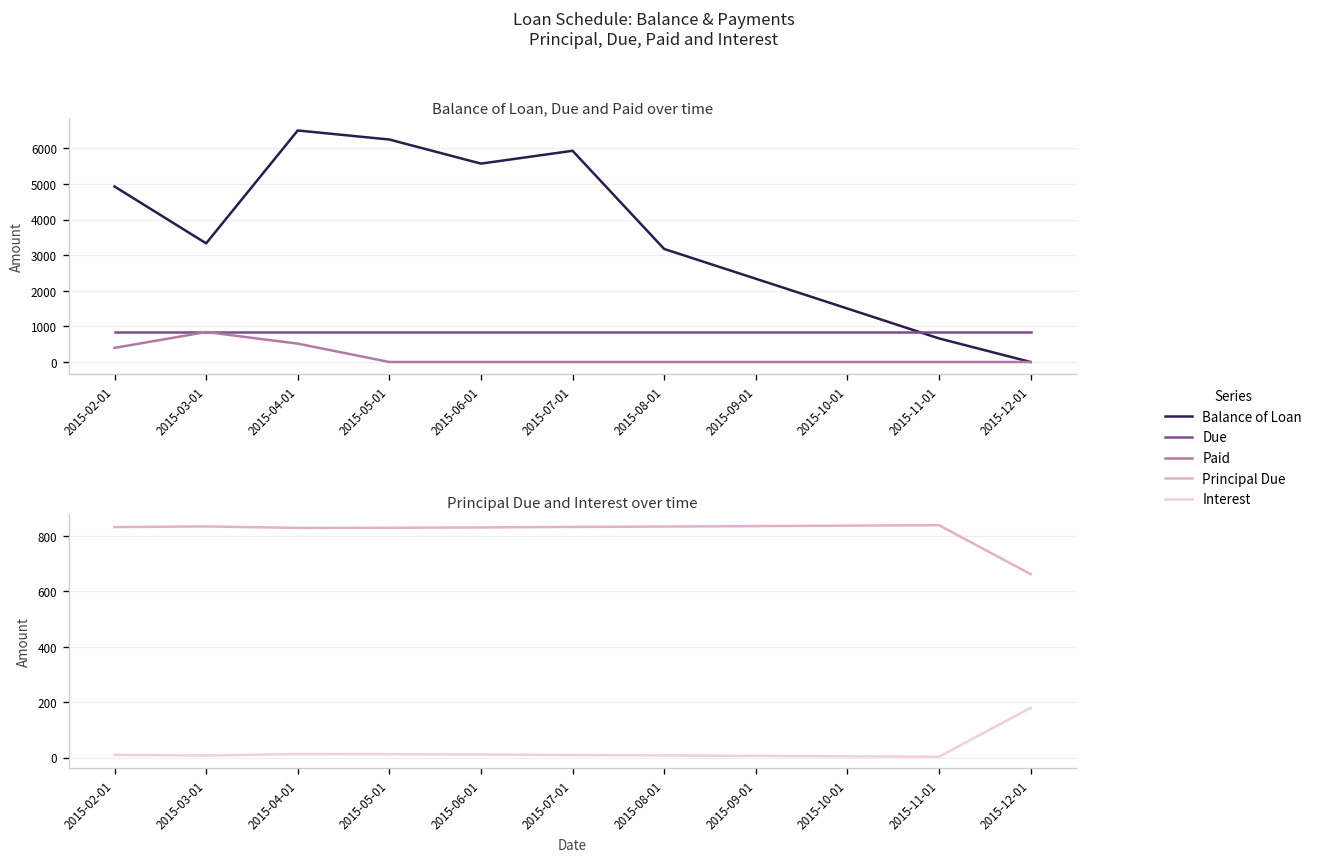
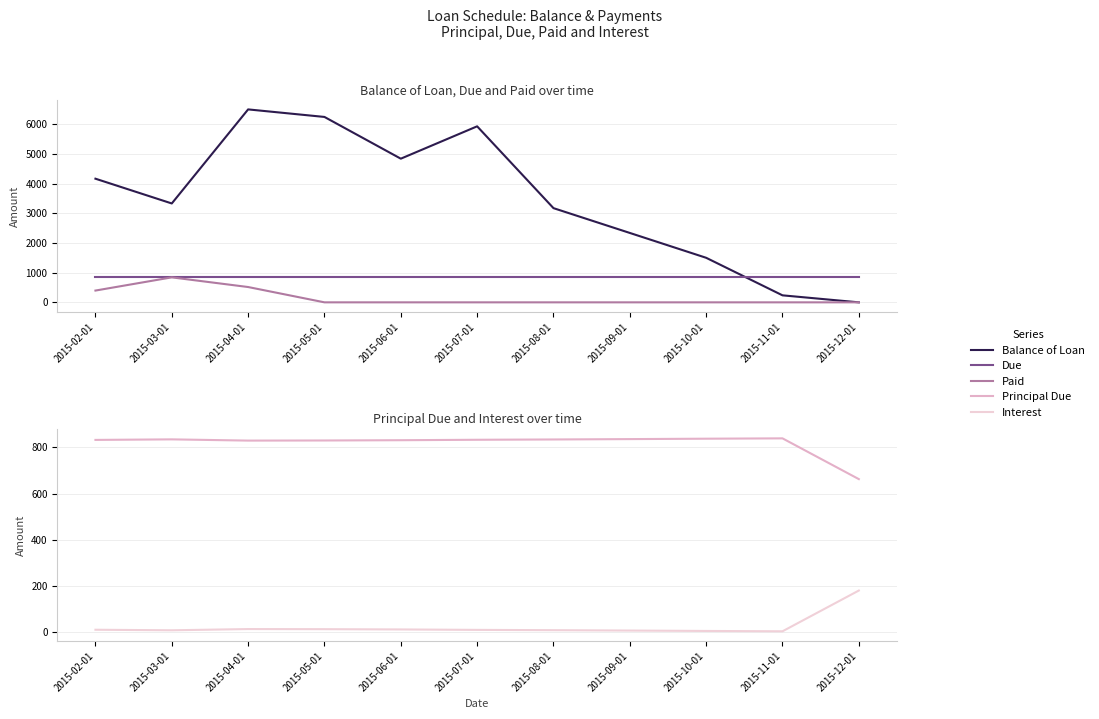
Balance of Loan, Due and Paid over time, Balance of Loan, 2015-02-01: 4900 -> 4200
Balance of Loan, Due and Paid over time, Balance of Loan, 2015-06-01: 5600 -> 4800
Balance of Loan, Due and Paid over time, Balance of Loan, 2015-11-01: 700 -> 200
